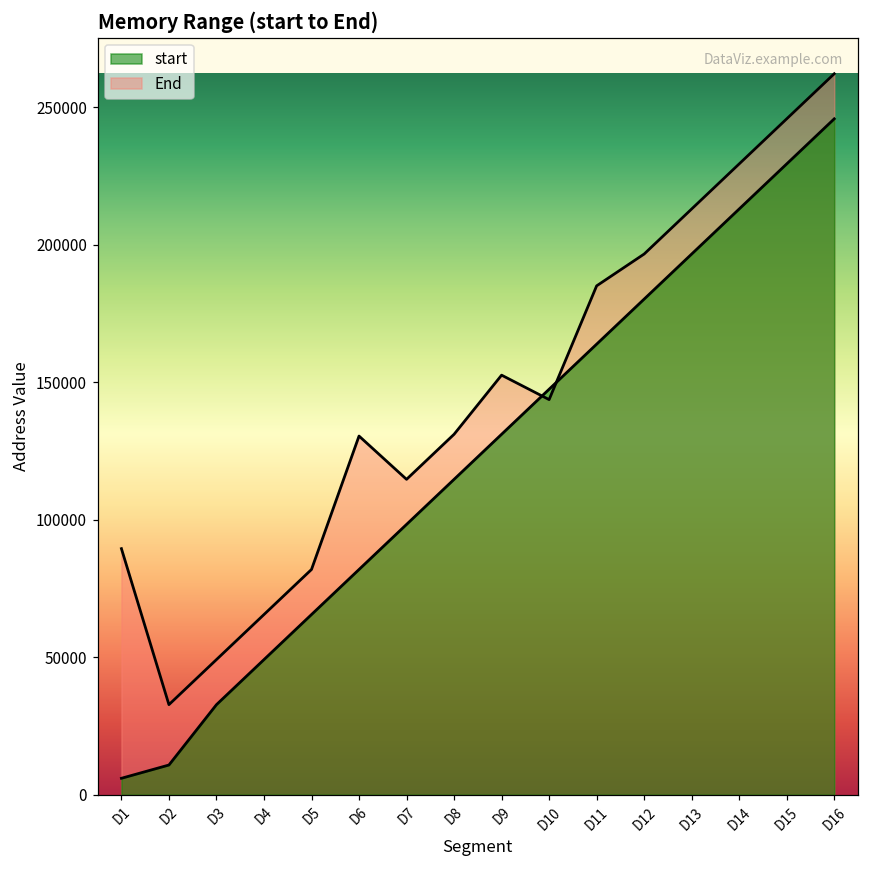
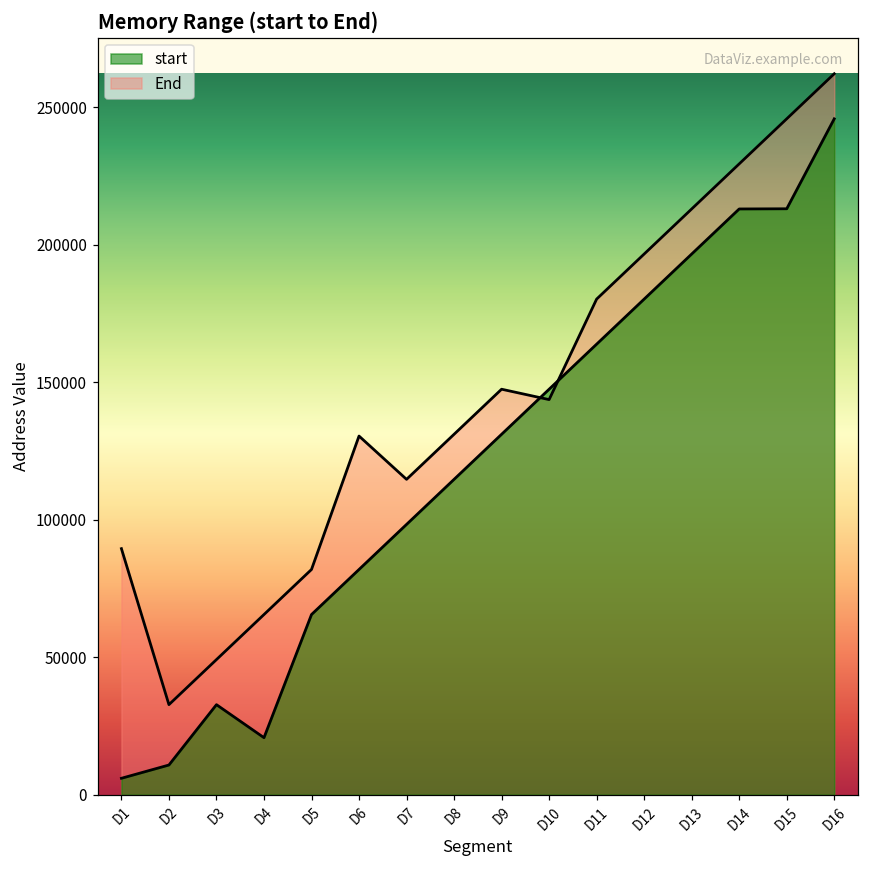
start, D4: 49000 -> 21000
End, D9: 153000 -> 147000
End, D11: 185000 -> 180000
start, D15: 229000 -> 213000
